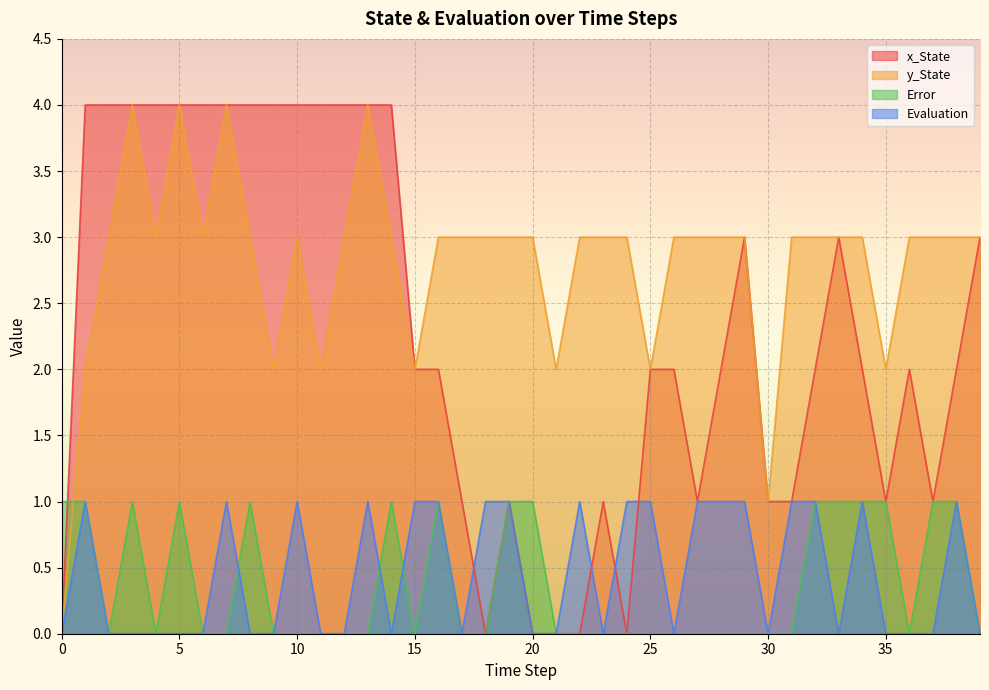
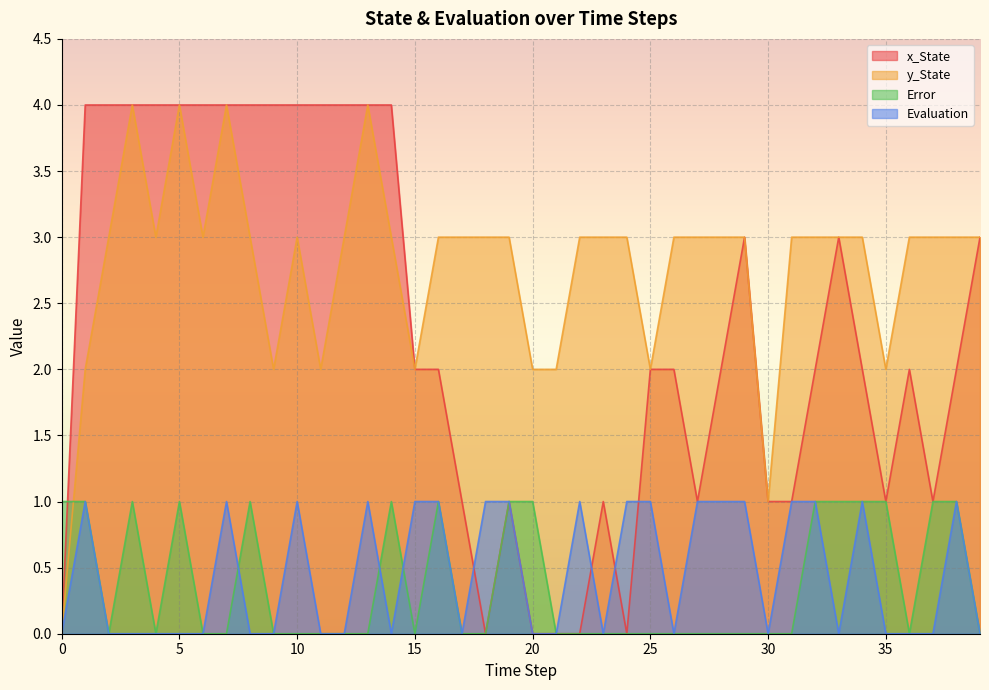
y_State, 20: 3 -> 2
